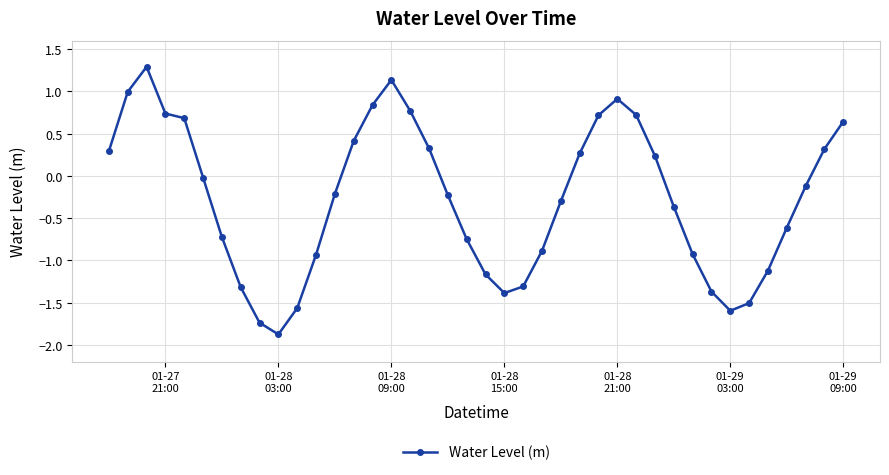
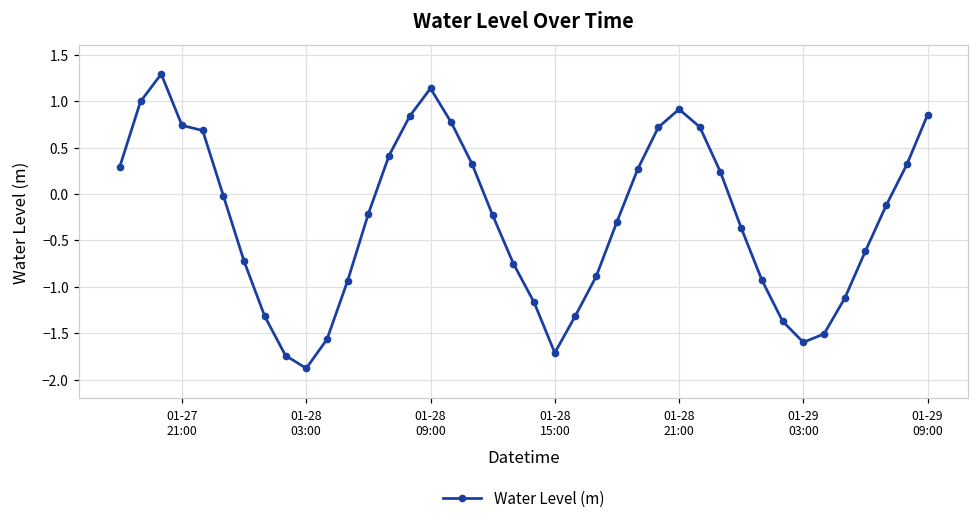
01-28 15:00: -1.4 -> -1.7
01-29 09:00: 0.6 -> 0.9
